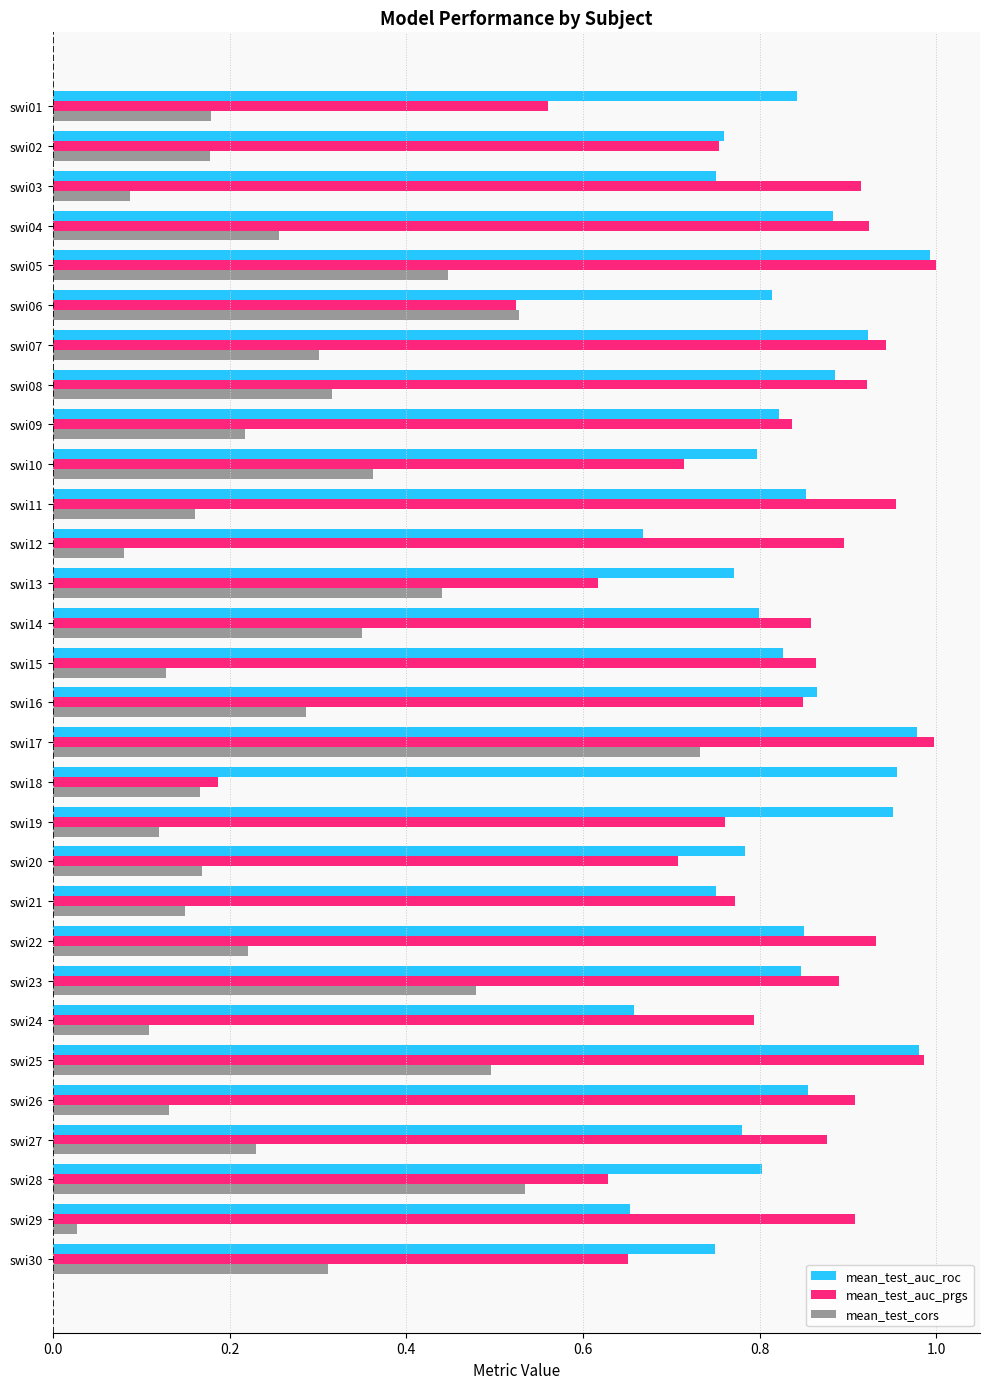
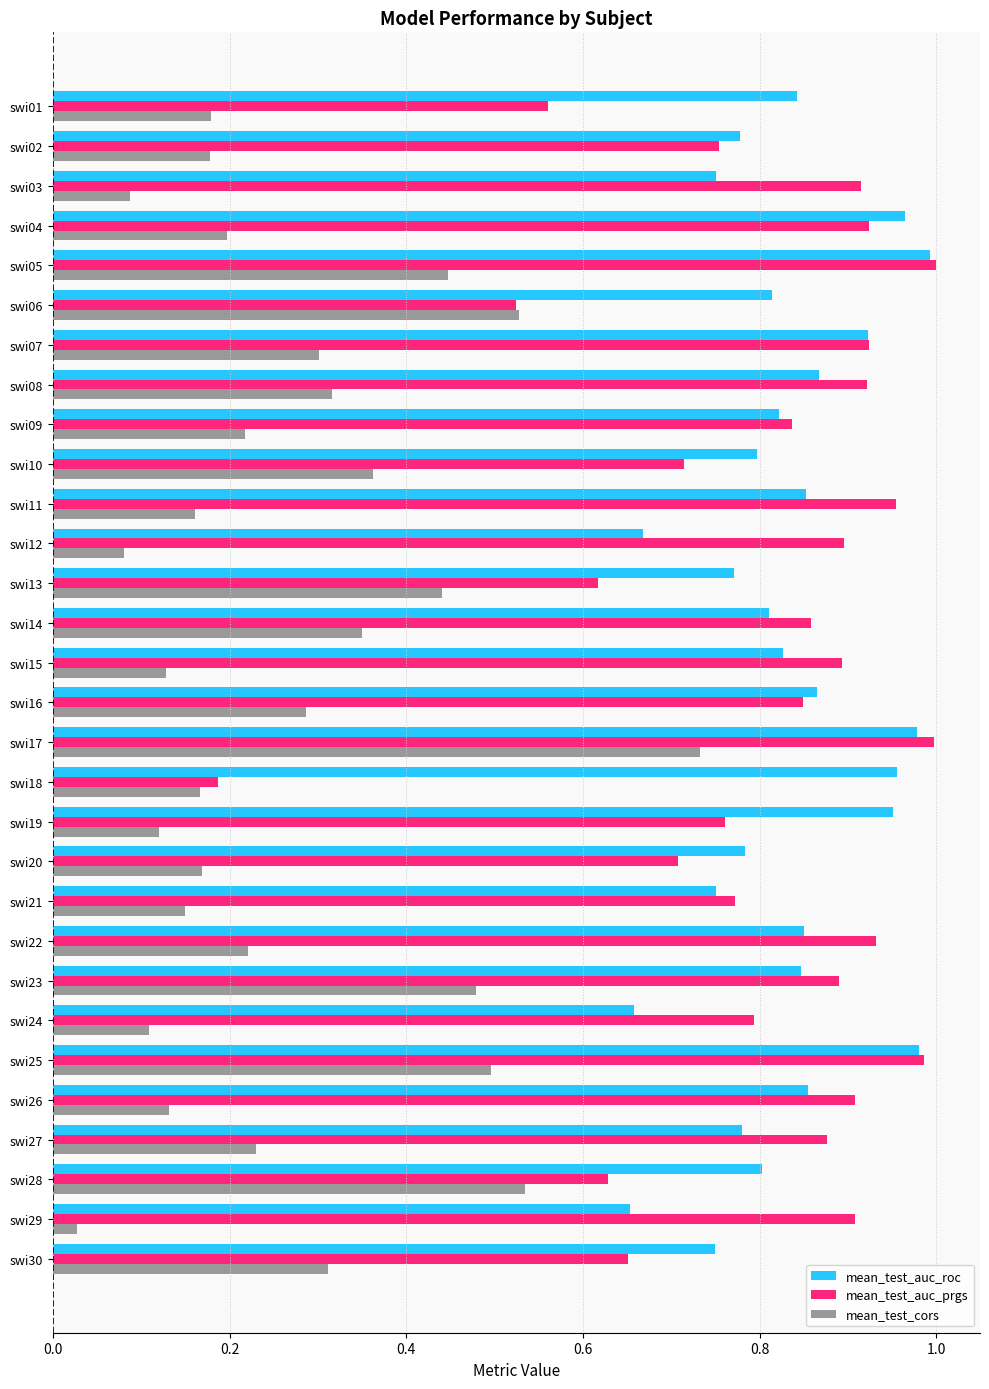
mean_test_auc_roc, swi02: 0.76 -> 0.78
mean_test_auc_roc, swi04: 0.88 -> 0.96
mean_test_cors, swi04: 0.26 -> 0.20
mean_test_auc_prgs, swi07: 0.94 -> 0.92
mean_test_auc_roc, swi08: 0.89 -> 0.87
mean_test_auc_roc, swi14: 0.80 -> 0.81
mean_test_auc_prgs, swi15: 0.86 -> 0.89
